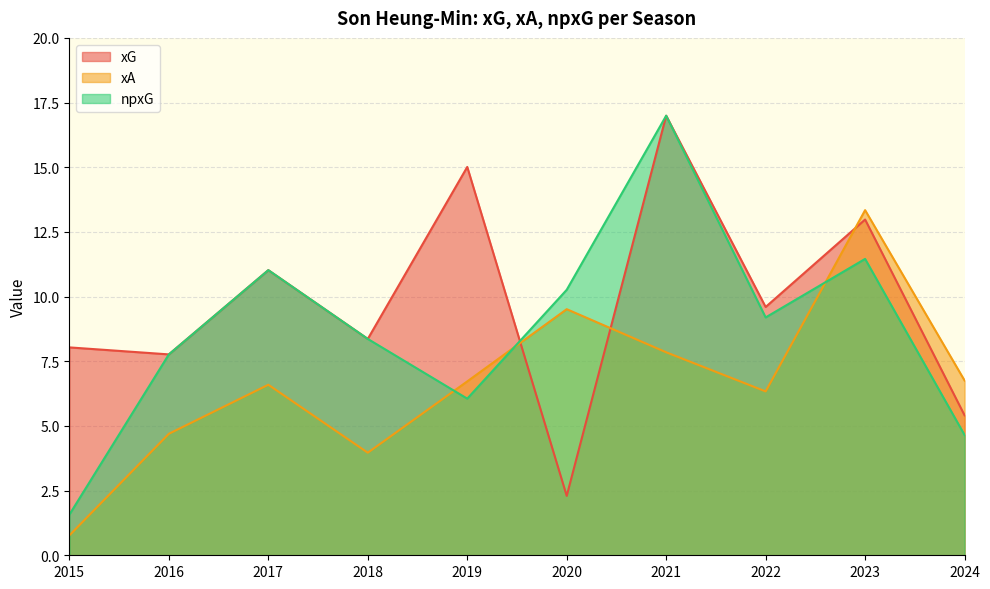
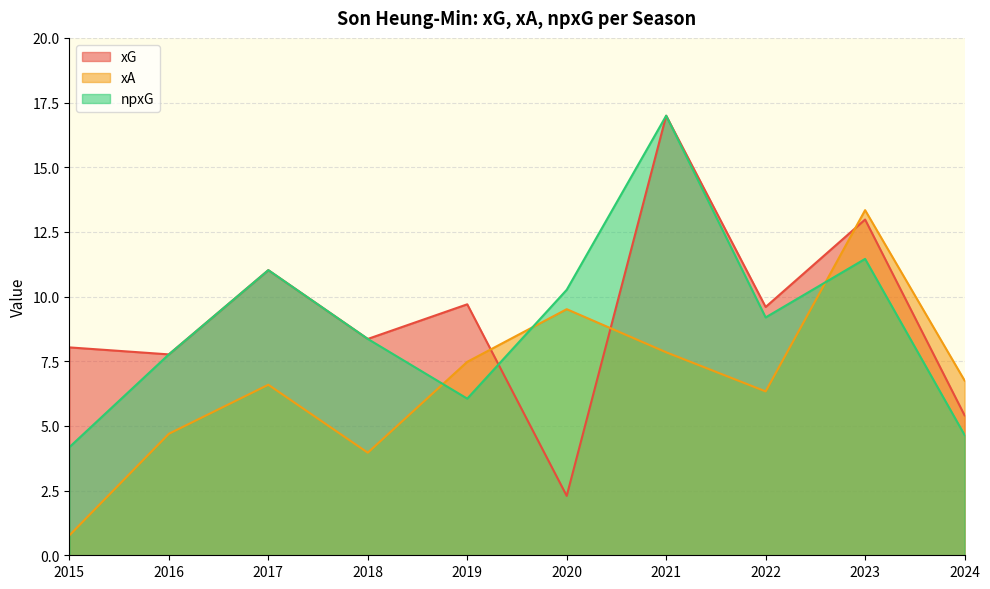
npxG, 2015: 1.6 -> 4.2
xG, 2019: 15.0 -> 9.7
xA, 2019: 6.7 -> 7.5
